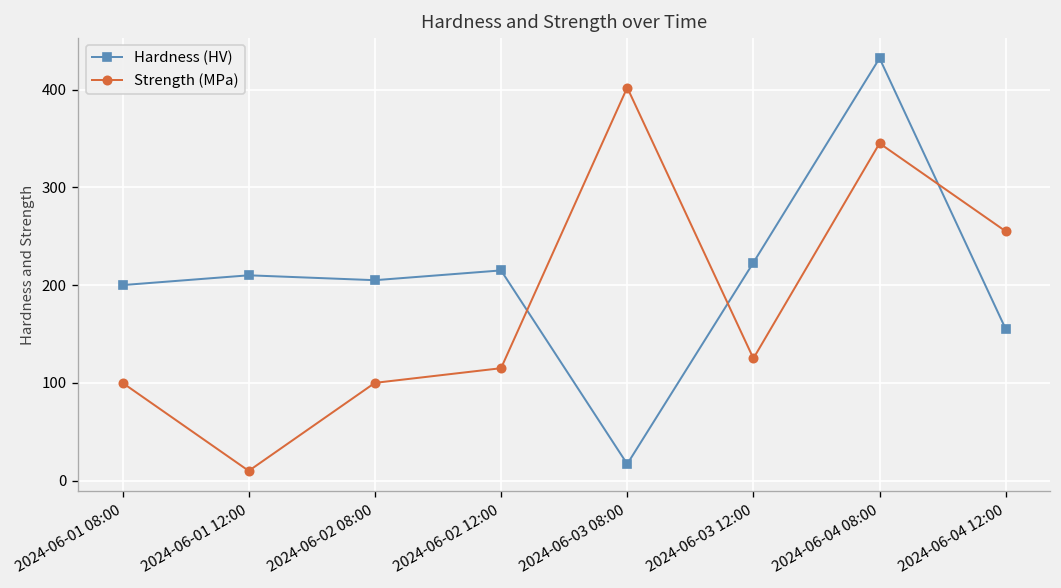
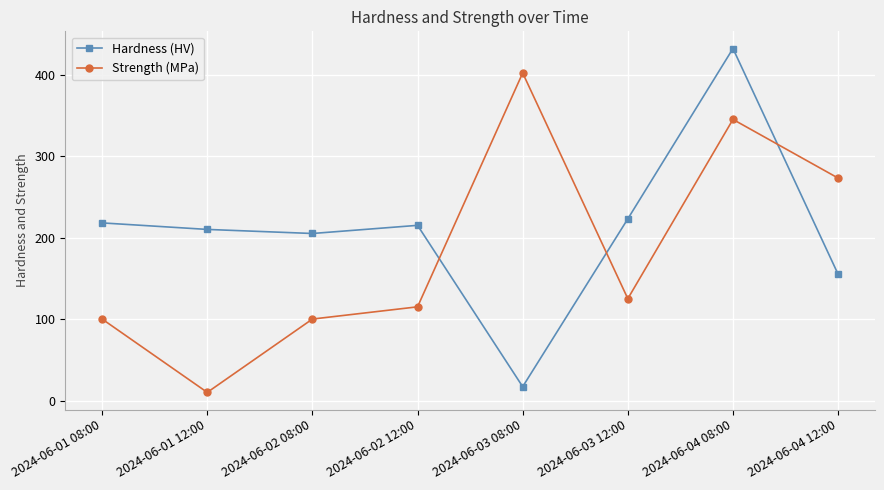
Hardness (HV), 2024-06-01 08:00: 200 -> 220
Strength (MPa), 2024-06-04 12:00: 260 -> 270
